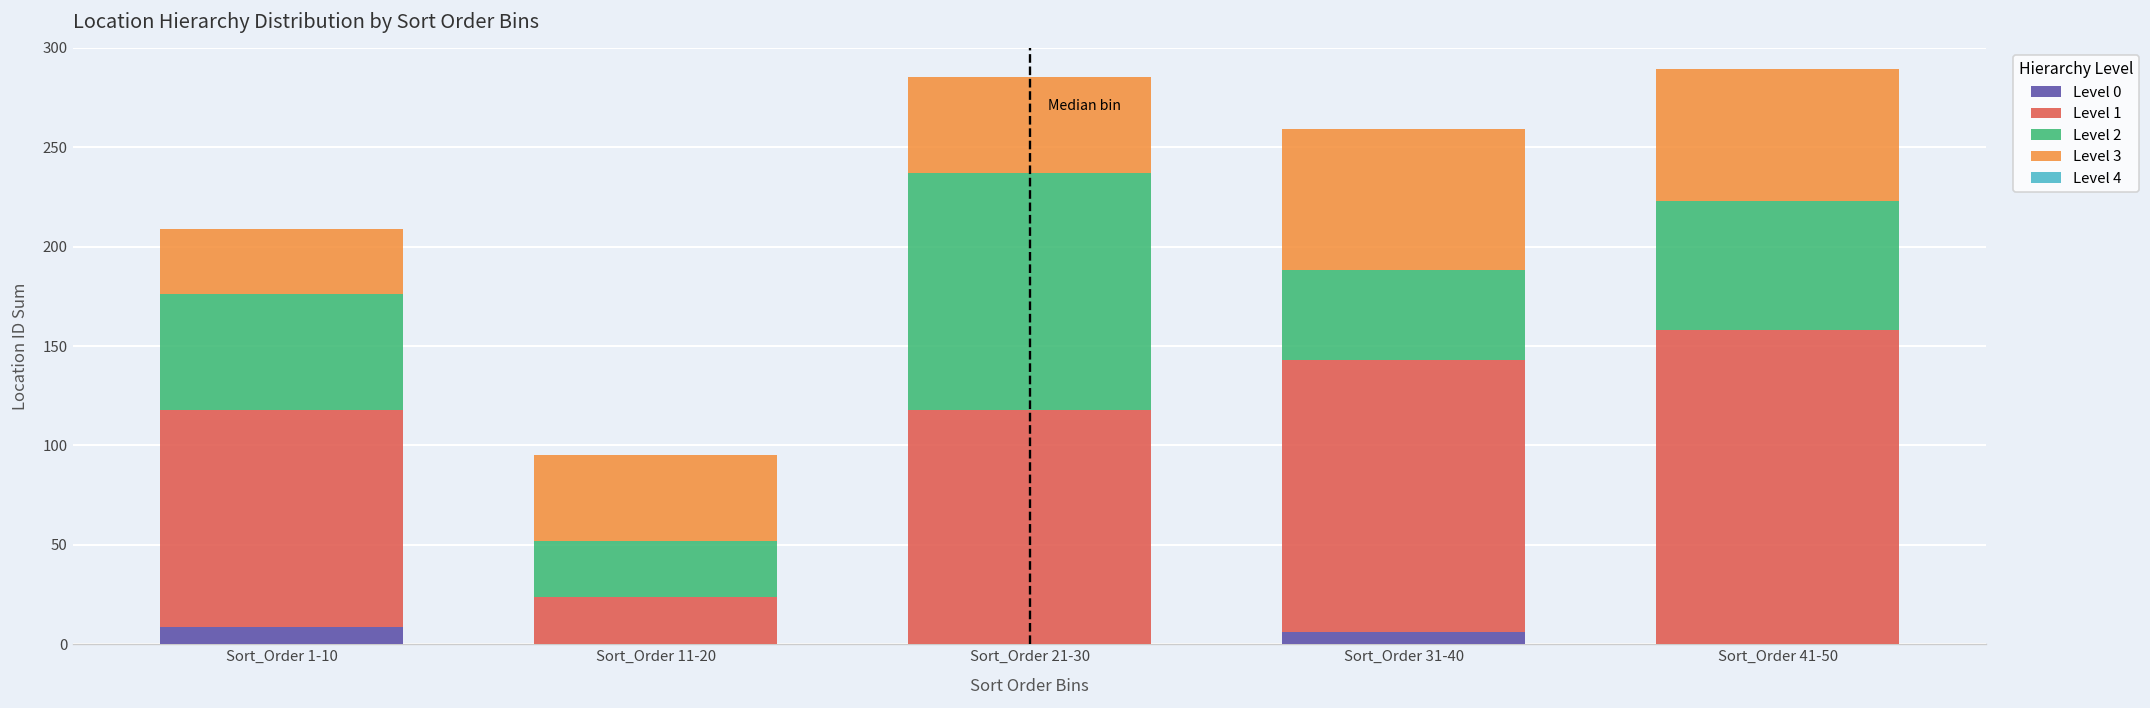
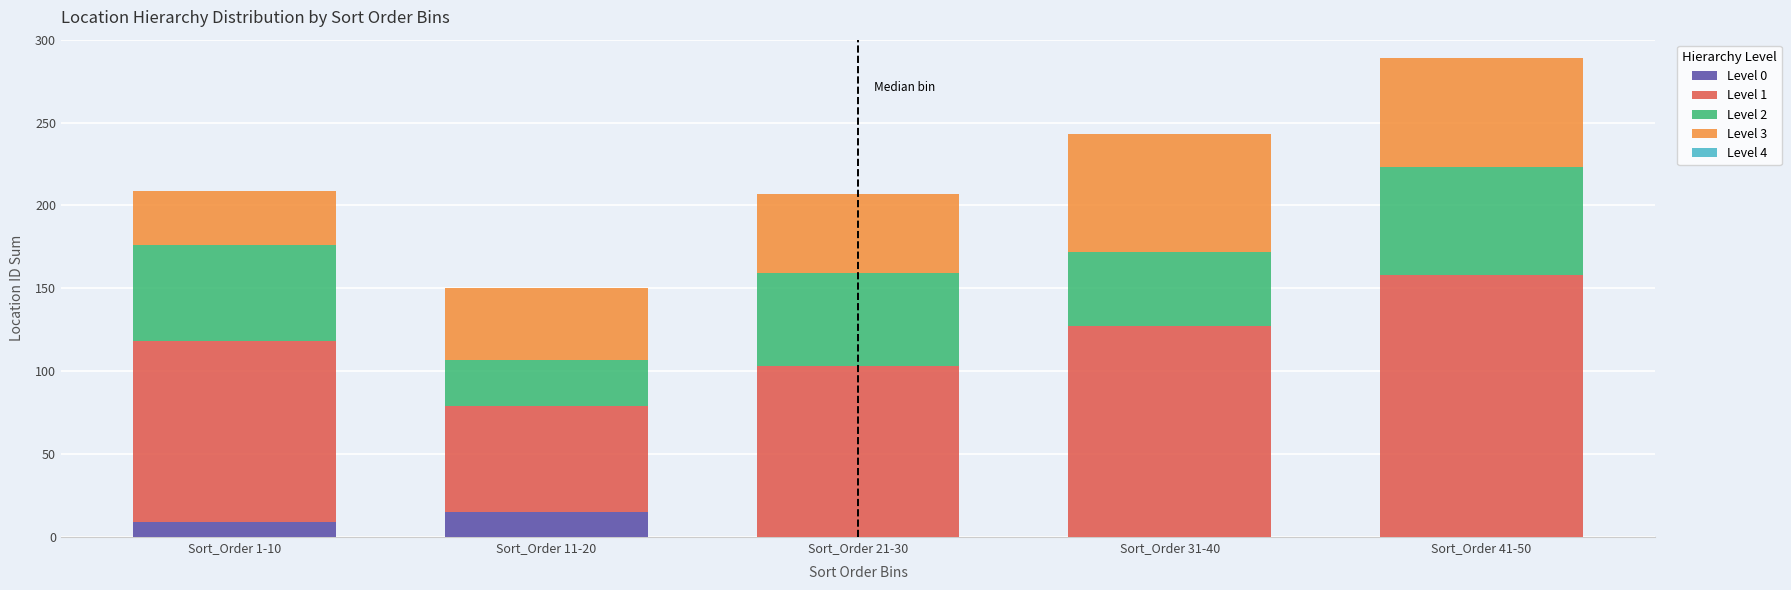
Level 0, Sort_Order 11-20: 0 -> 15
Level 1, Sort_Order 11-20: 24 -> 64
Level 1, Sort_Order 21-30: 118 -> 103
Level 2, Sort_Order 21-30: 119 -> 56
Level 0, Sort_Order 31-40: 6 -> 0
Level 1, Sort_Order 31-40: 137 -> 127
